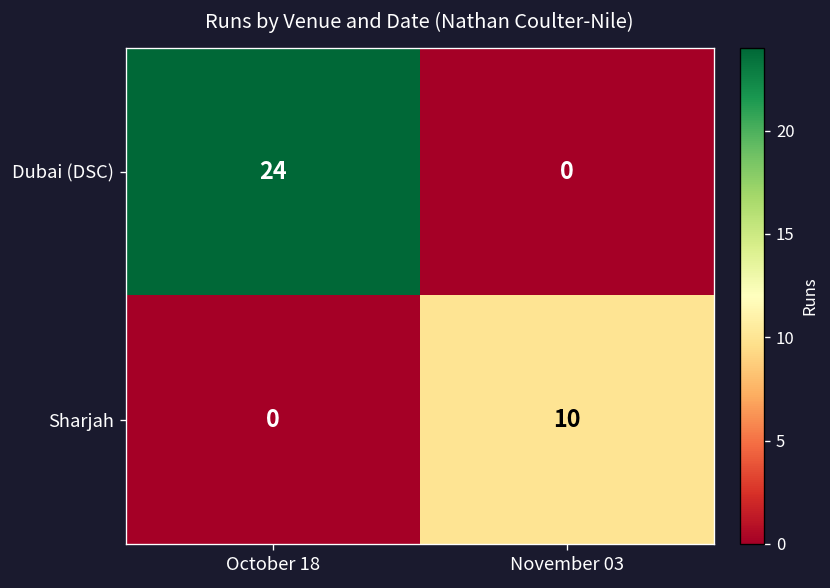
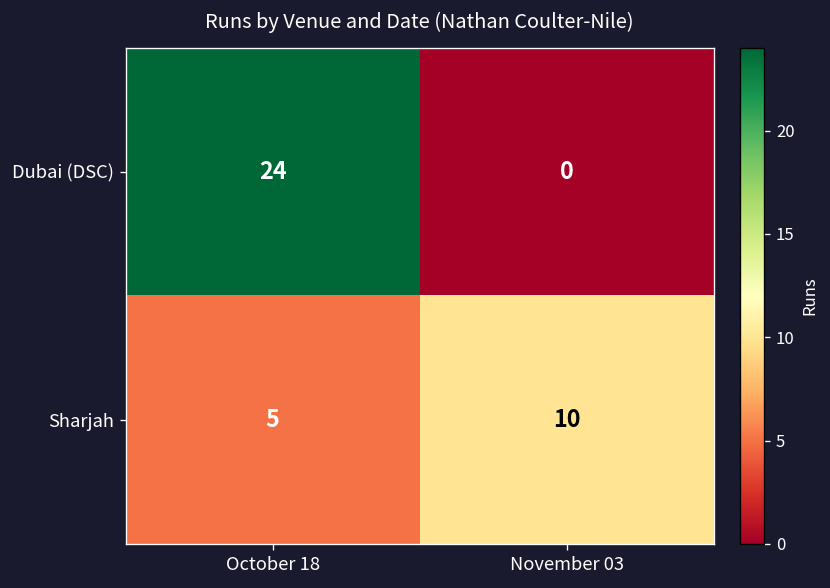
Sharjah, October 18: 0 -> 5
